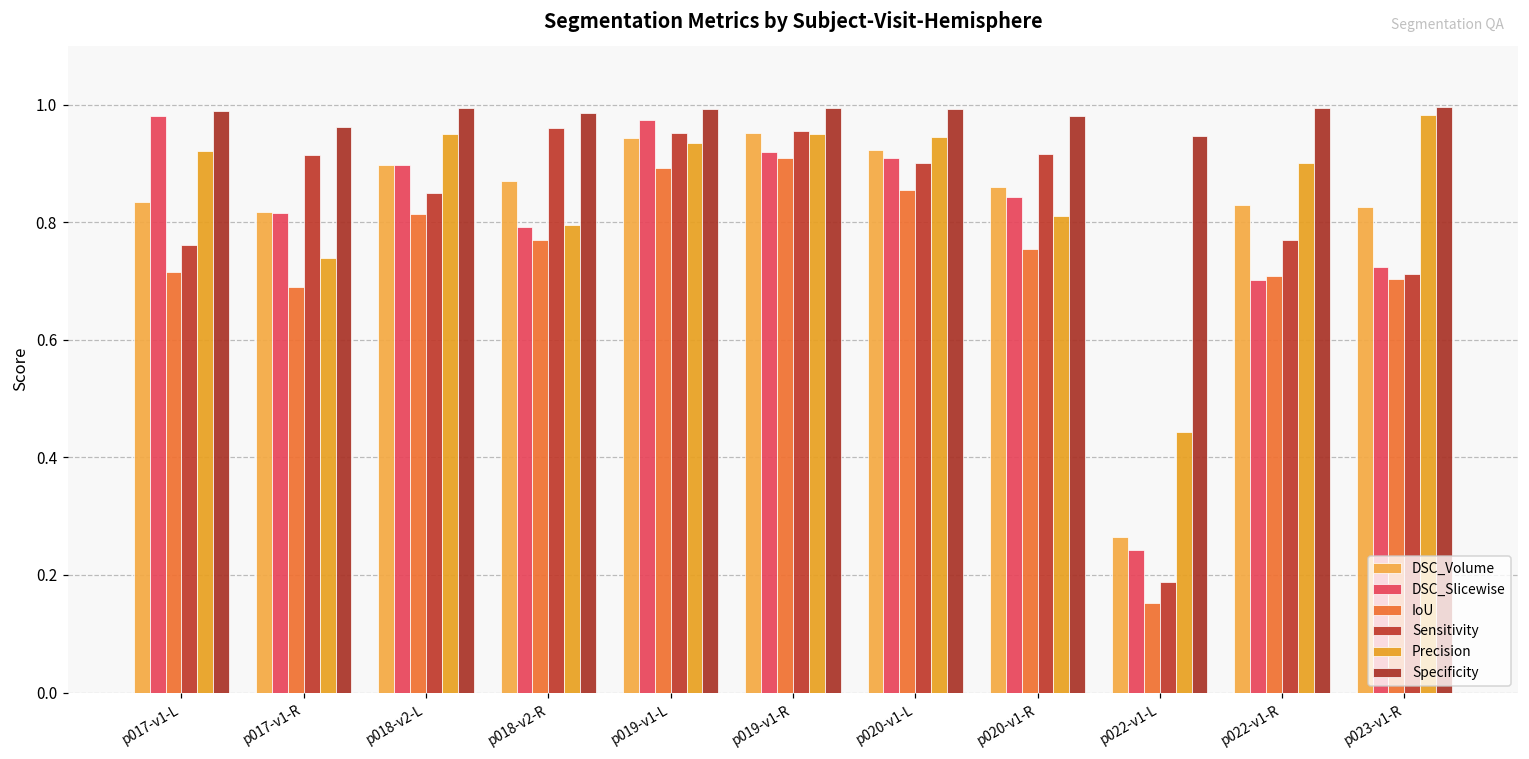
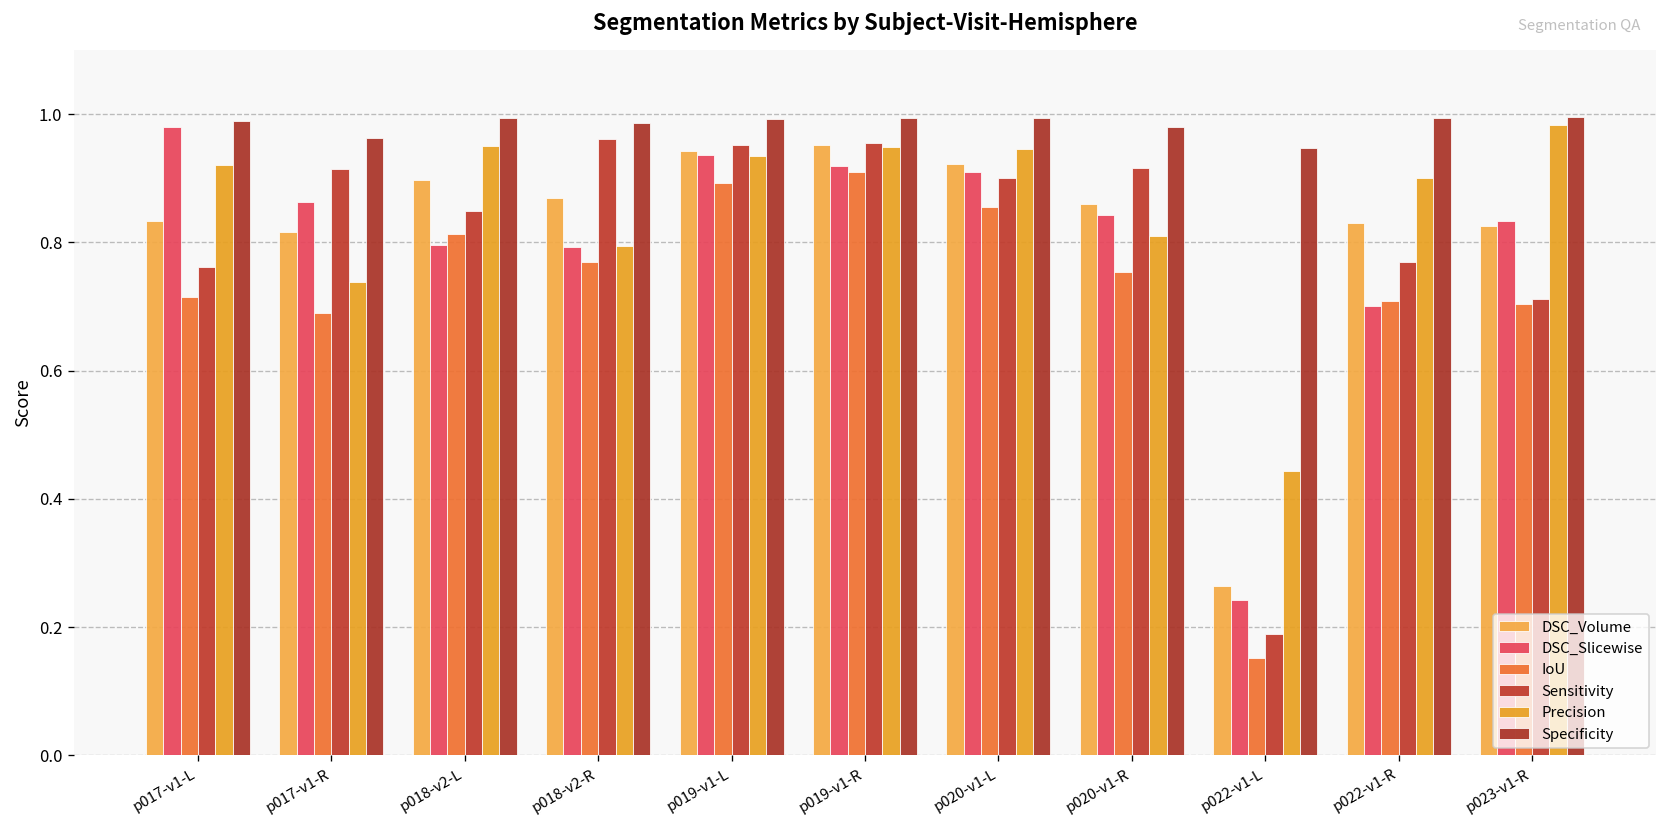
DSC_Slicewise, p017-v1-R: 0.82 -> 0.86
DSC_Slicewise, p018-v2-L: 0.90 -> 0.80
DSC_Slicewise, p019-v1-L: 0.97 -> 0.94
DSC_Slicewise, p023-v1-R: 0.72 -> 0.83
